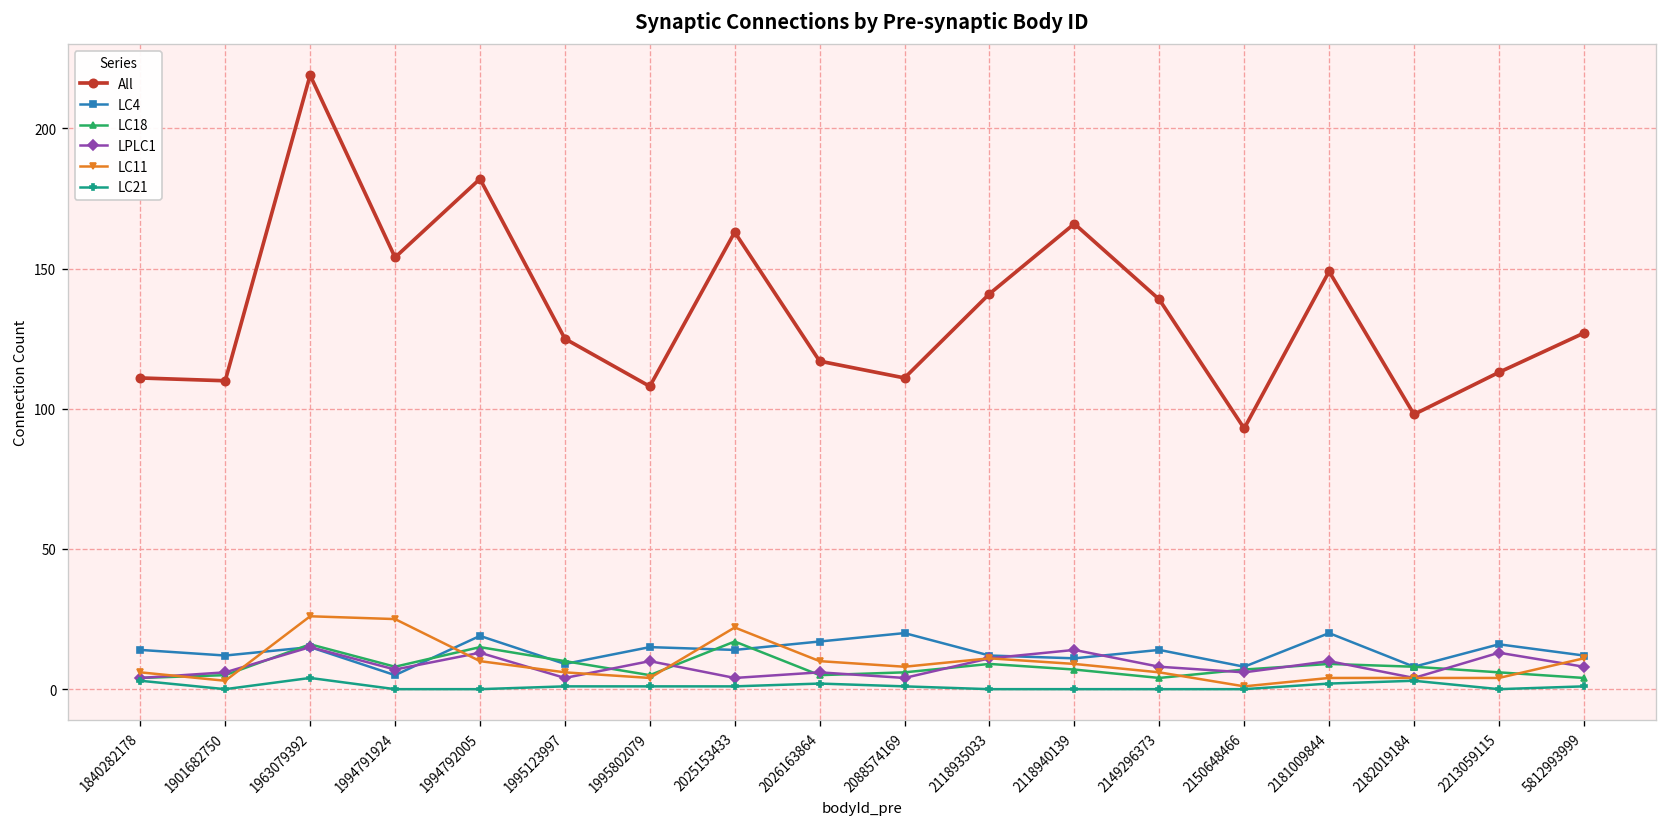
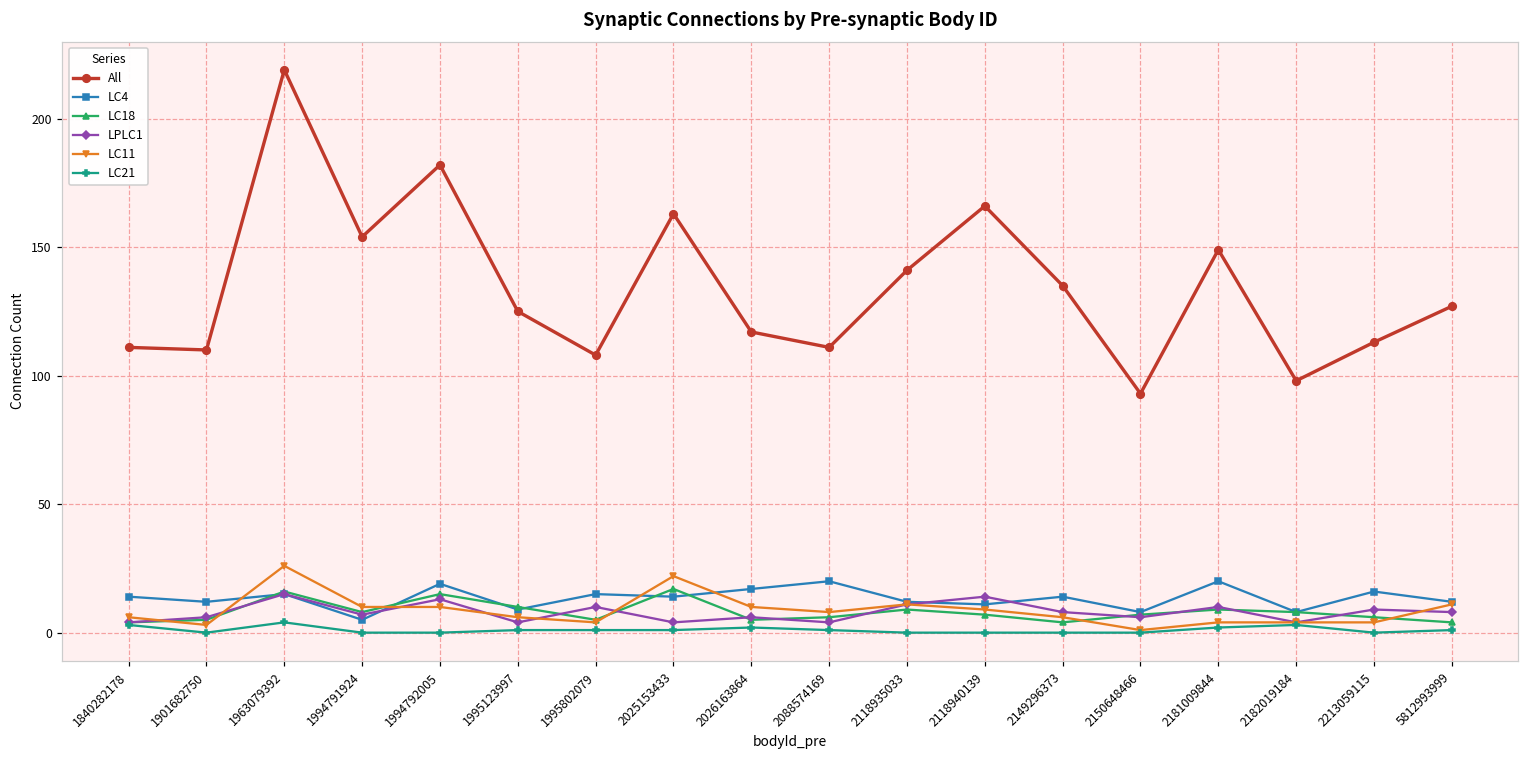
LC11, 1994791924: 25 -> 10
All, 2149296373: 139 -> 135
LPLC1, 2213059115: 13 -> 9
